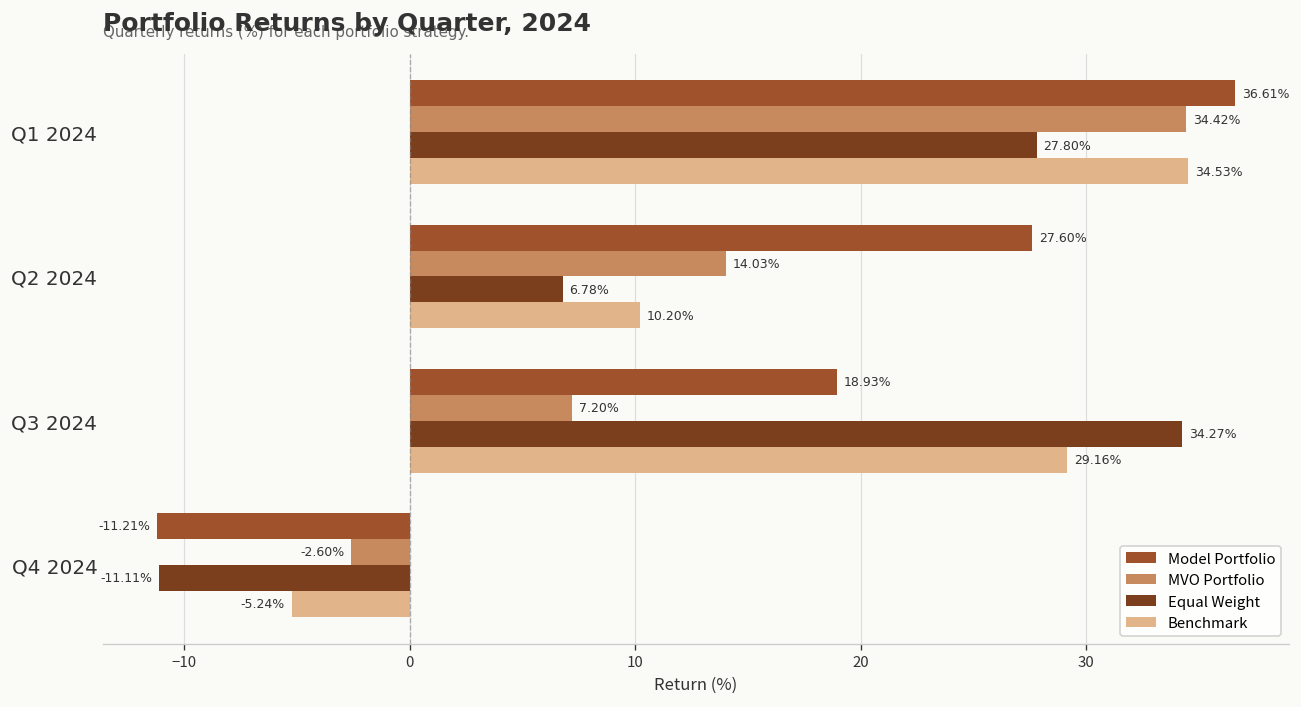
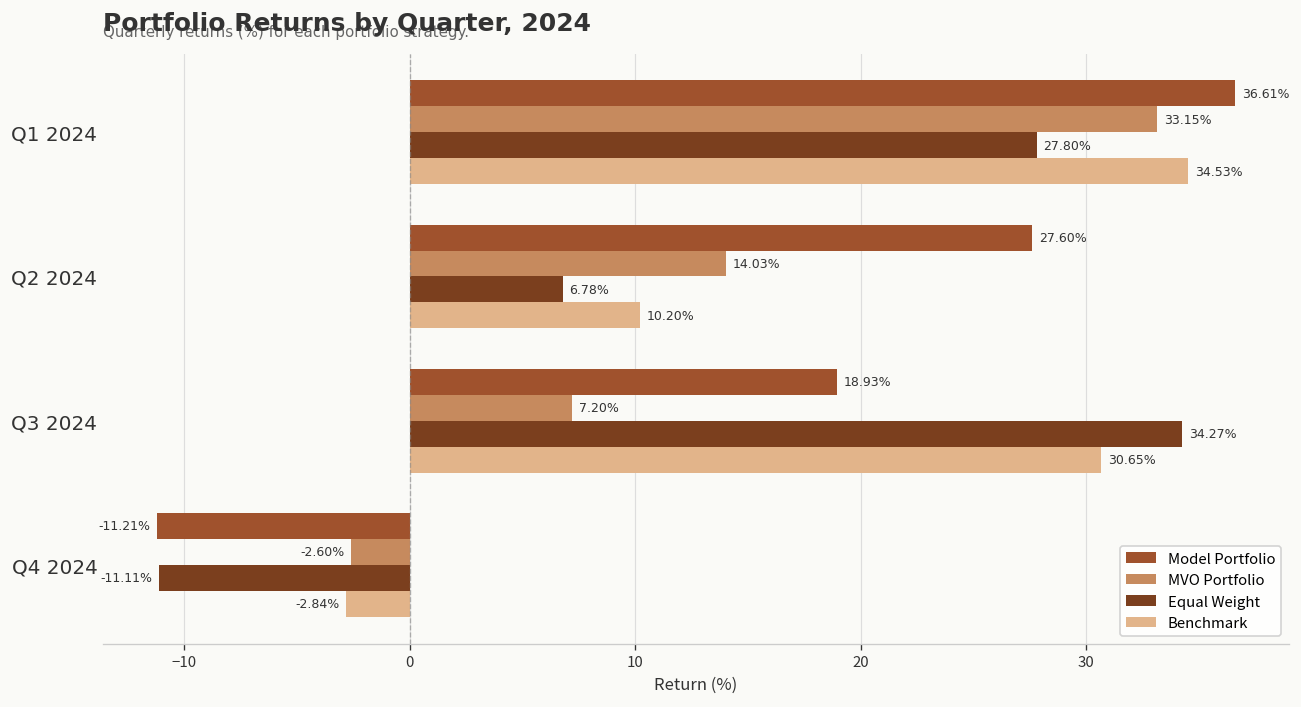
MVO Portfolio, Q1 2024: 34.42% -> 33.15%
Benchmark, Q3 2024: 29.16% -> 30.65%
Benchmark, Q4 2024: -5.24% -> -2.84%
